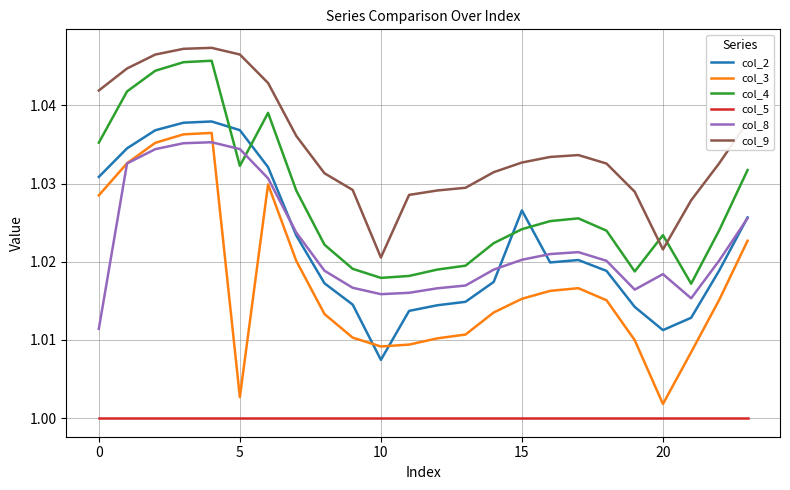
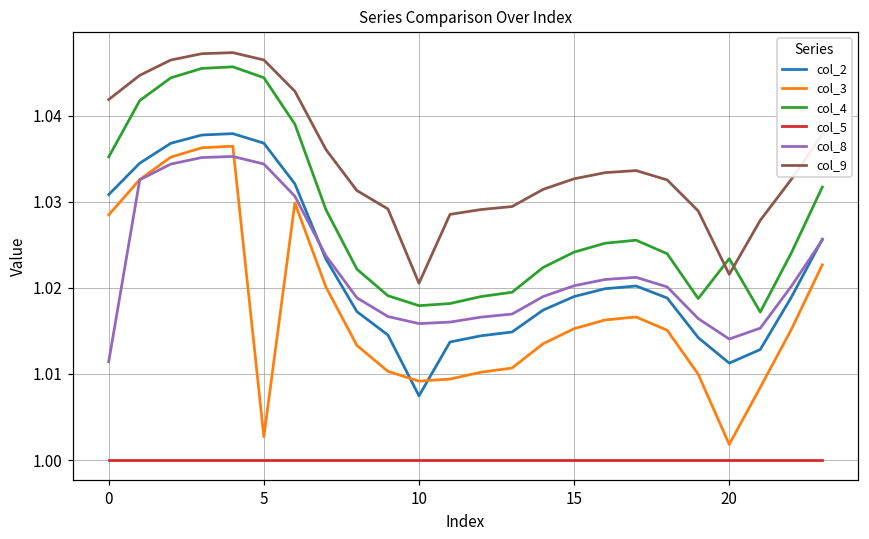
col_4, 5: 1.032 -> 1.044
col_2, 15: 1.027 -> 1.019
col_8, 20: 1.018 -> 1.014
